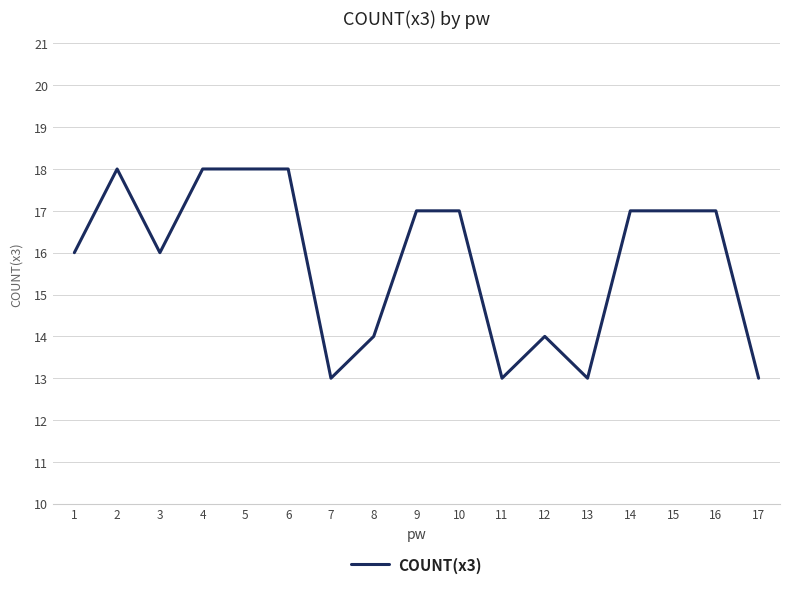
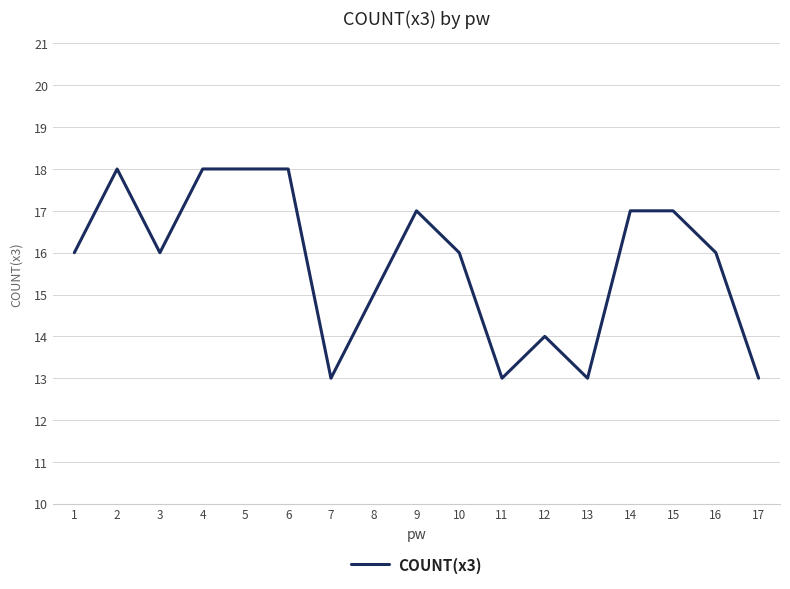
8: 14 -> 15
10: 17 -> 16
16: 17 -> 16
